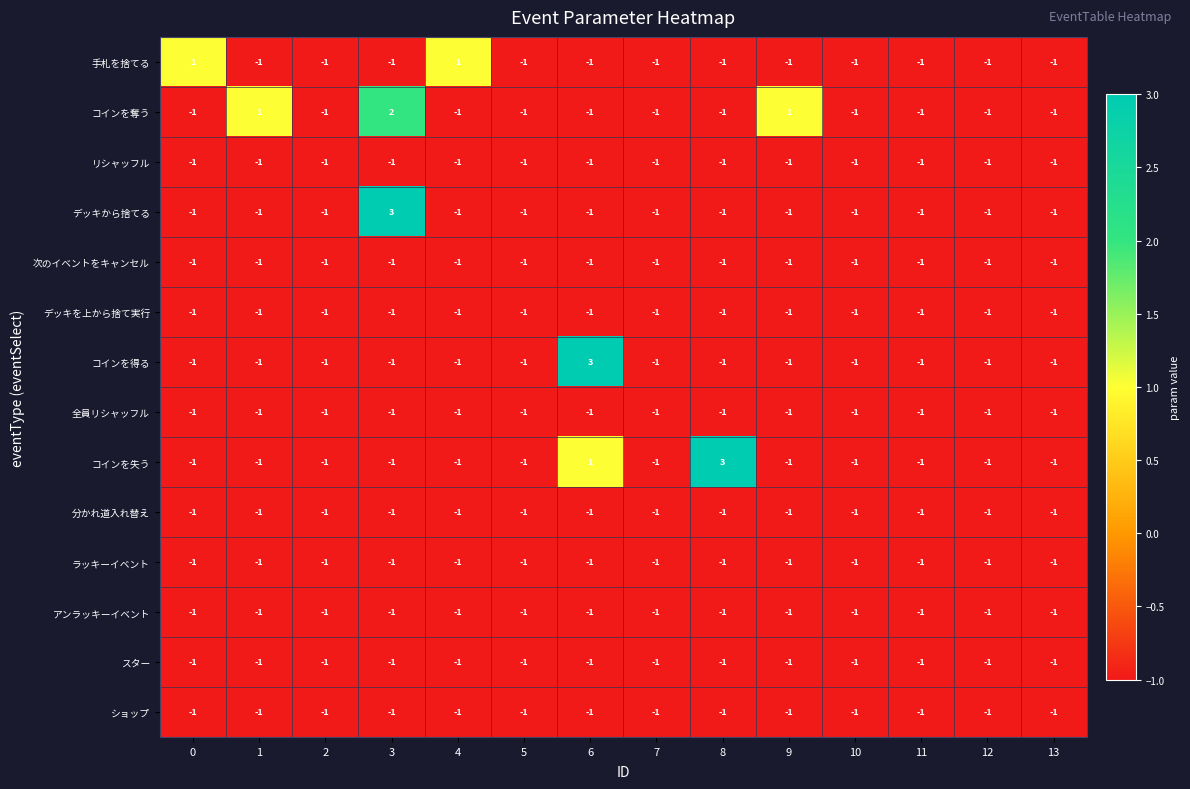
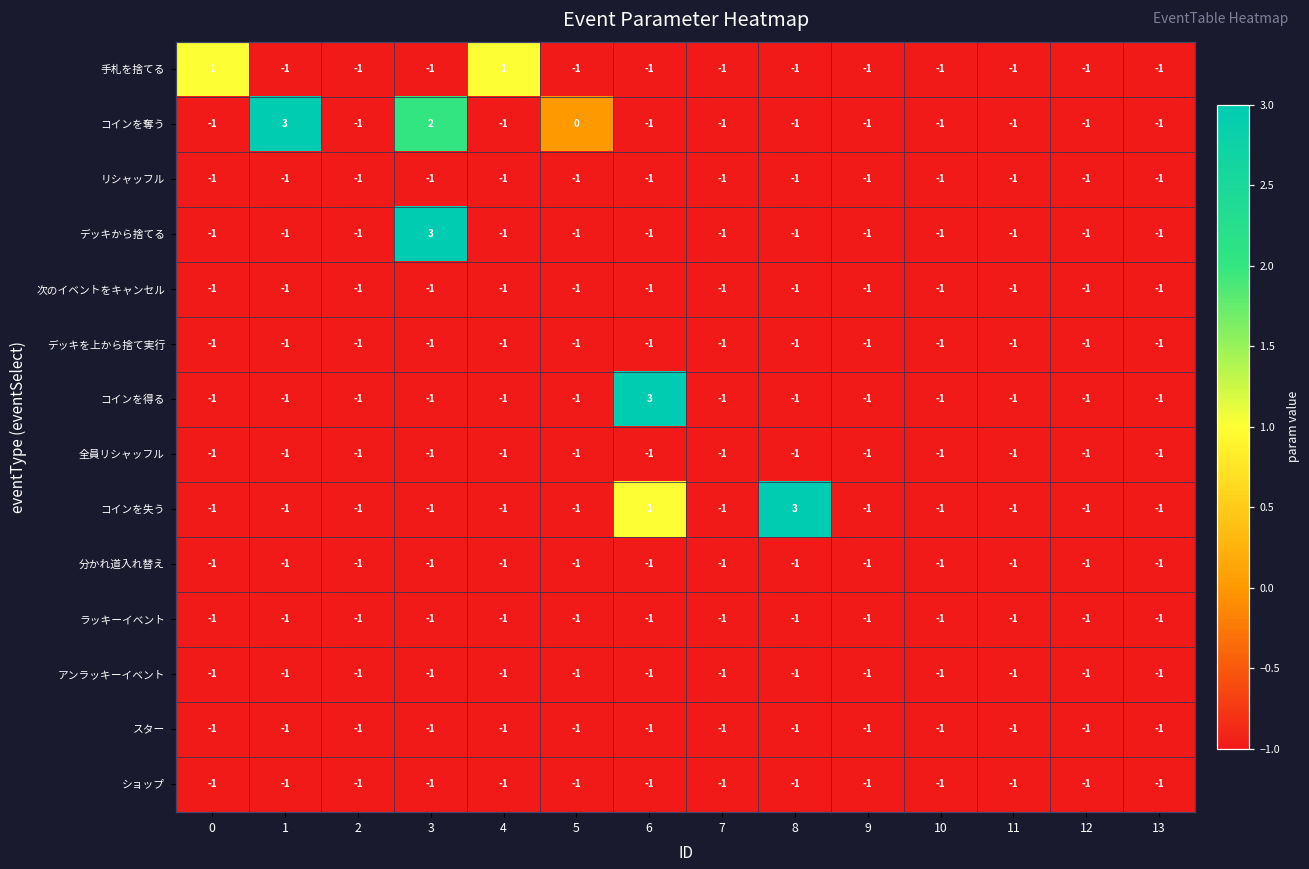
コインを奪う, 1: 1 -> 3
コインを奪う, 5: -1 -> 0
コインを奪う, 9: 1 -> -1
